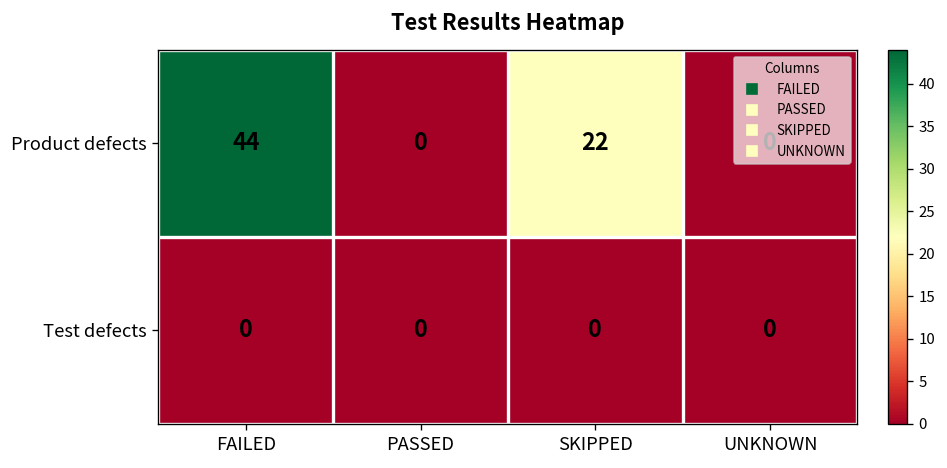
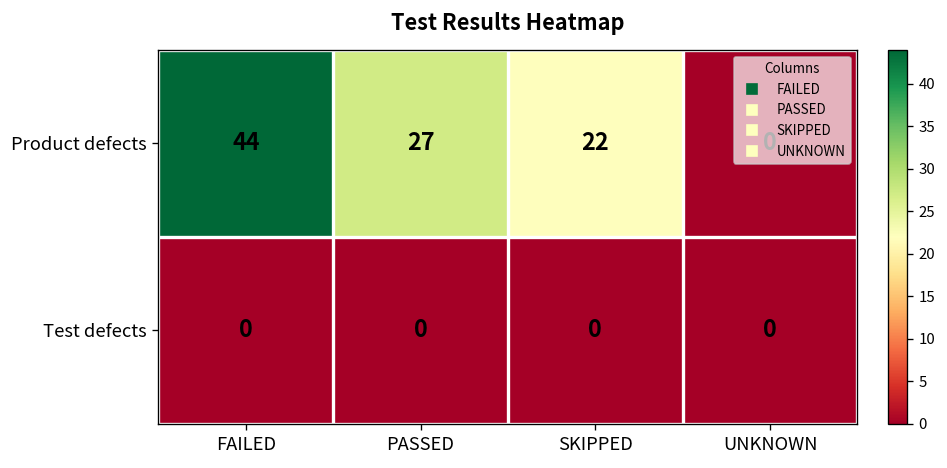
Product defects, PASSED: 0 -> 27
